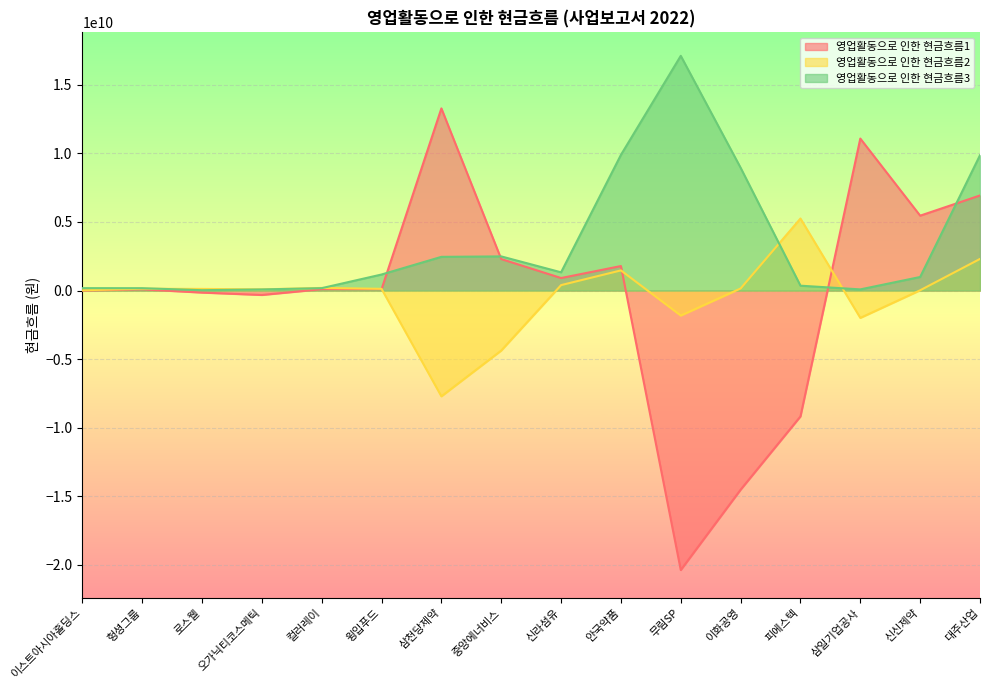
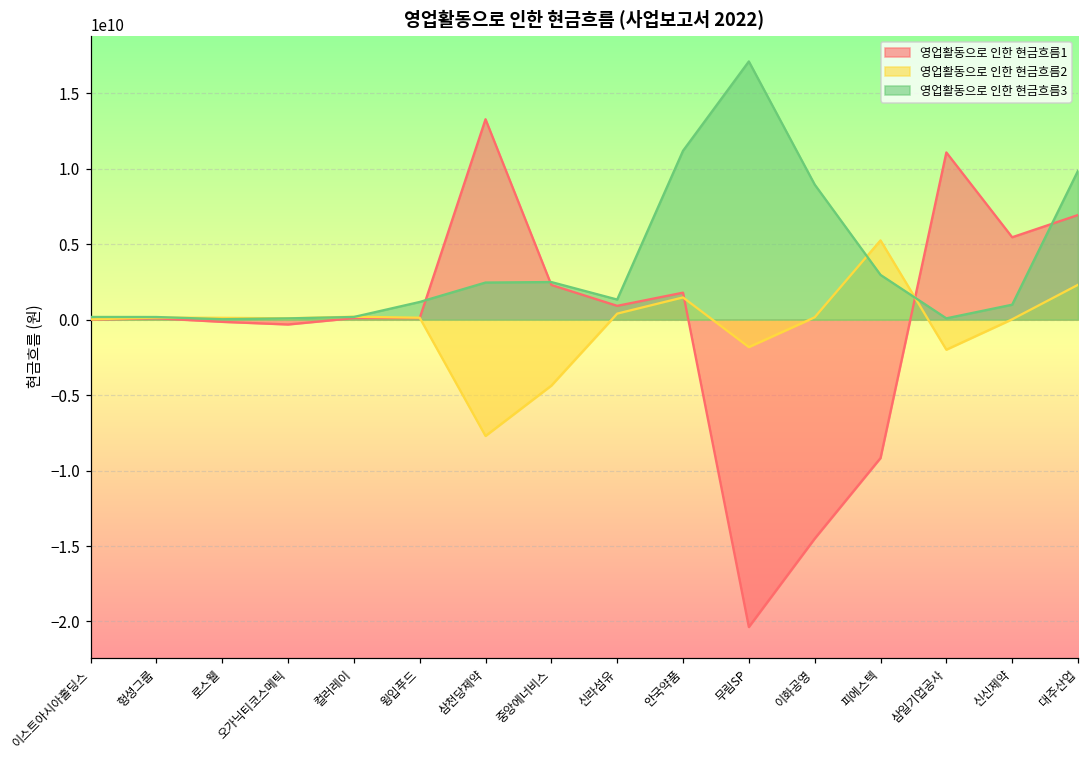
영업활동으로 인한 현금흐름3, 안국약품: 9900000000 -> 11200000000
영업활동으로 인한 현금흐름3, 피에스텍: 400000000 -> 3000000000
